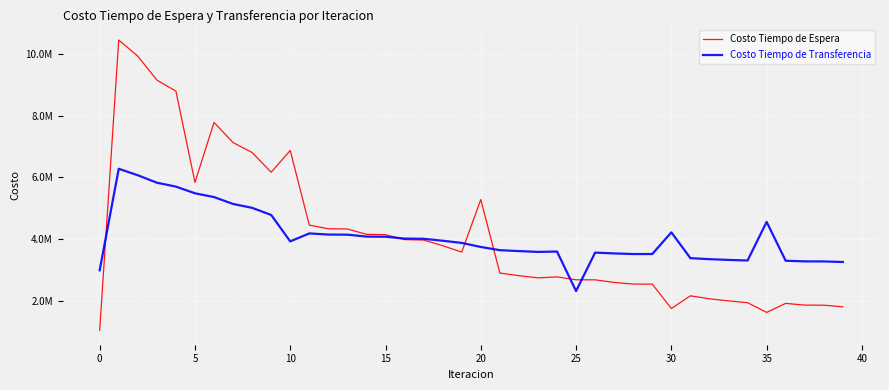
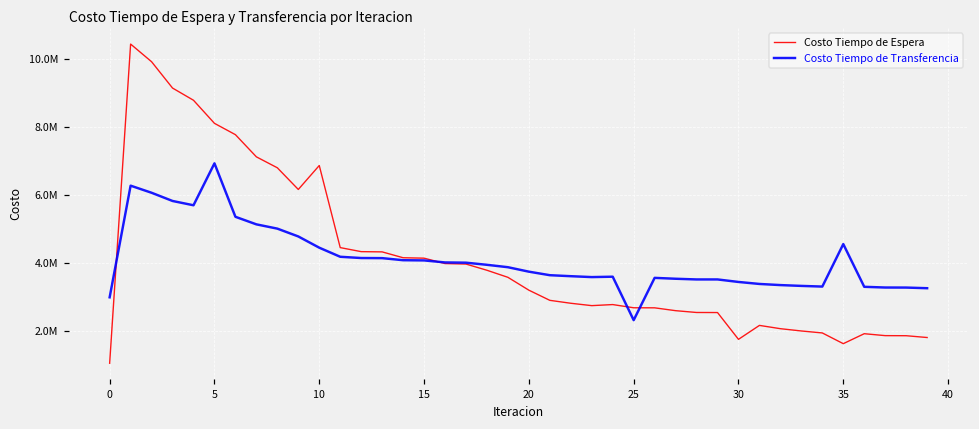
Costo Tiempo de Espera, 5: 5800000 -> 8100000
Costo Tiempo de Transferencia, 5: 5500000 -> 6900000
Costo Tiempo de Transferencia, 10: 3900000 -> 4500000
Costo Tiempo de Espera, 20: 5300000 -> 3200000
Costo Tiempo de Transferencia, 30: 4200000 -> 3400000
